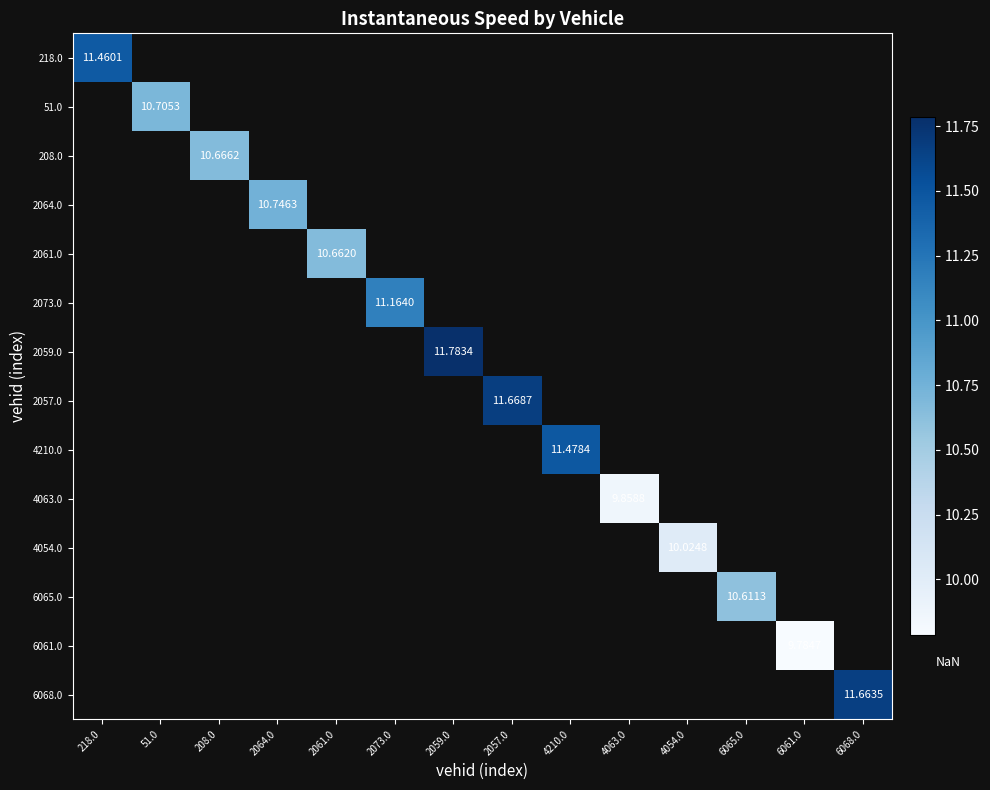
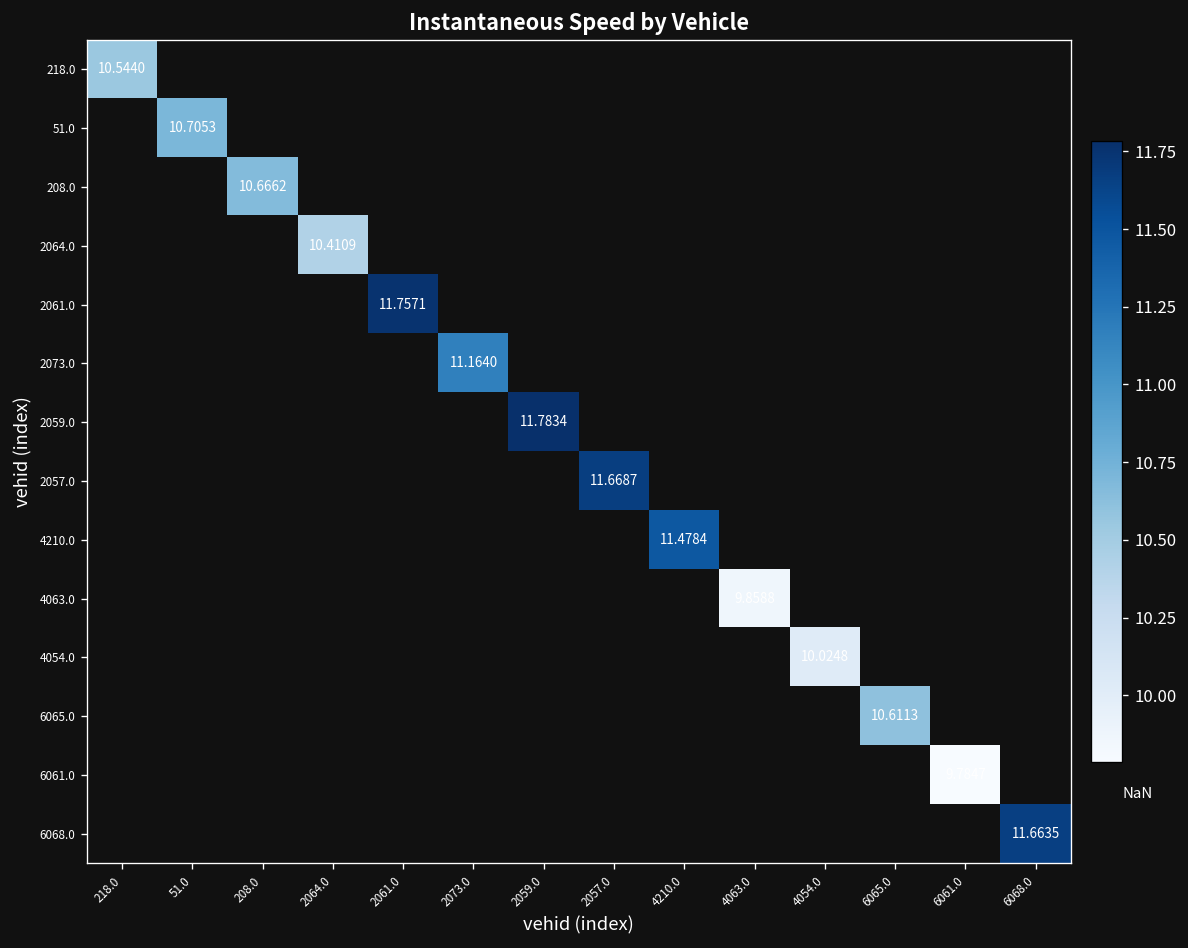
218.0, 218.0: 11.4601 -> 10.5440
2064.0, 2064.0: 10.7463 -> 10.4109
2061.0, 2061.0: 10.6620 -> 11.7571
